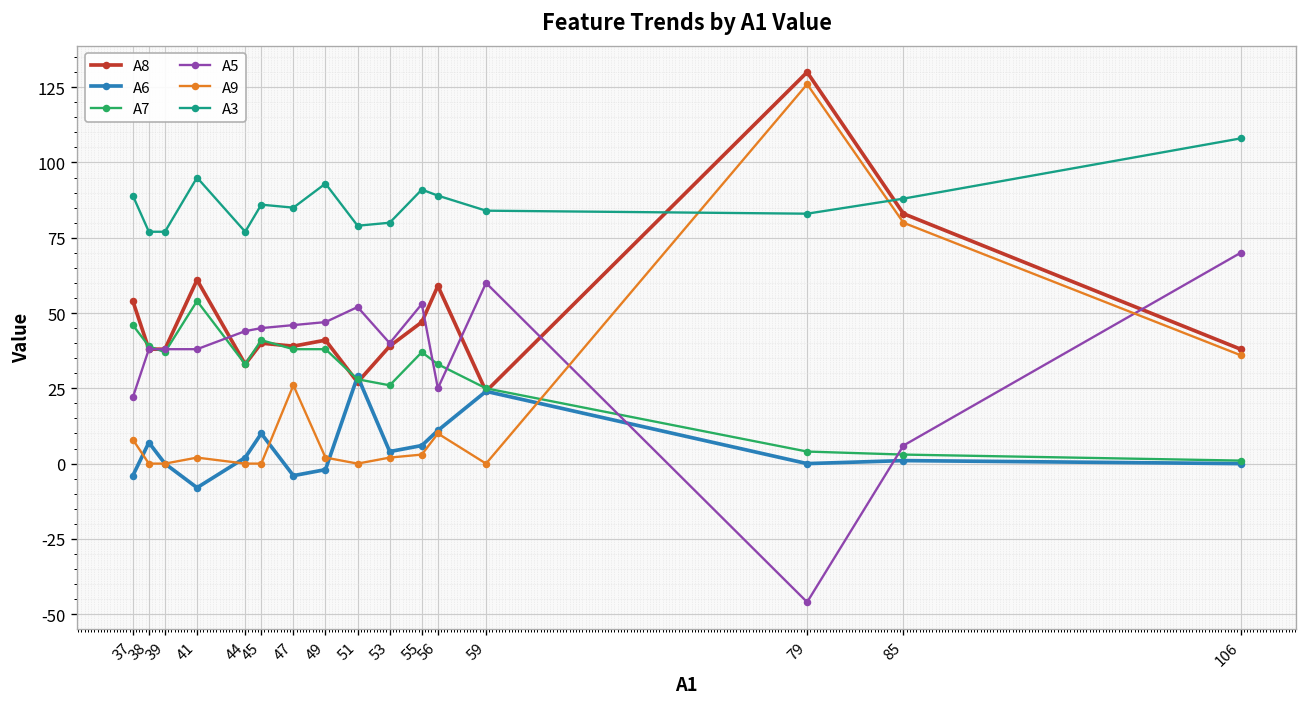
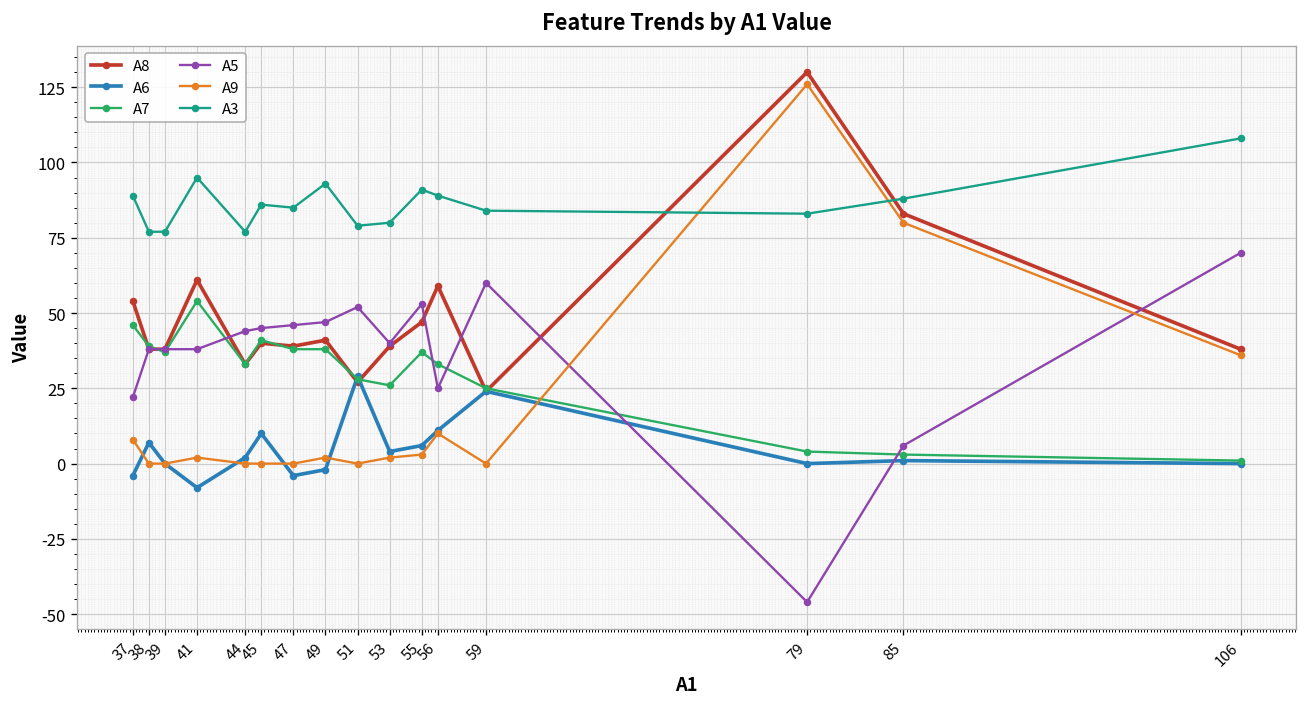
A9, 47: 26 -> 0
